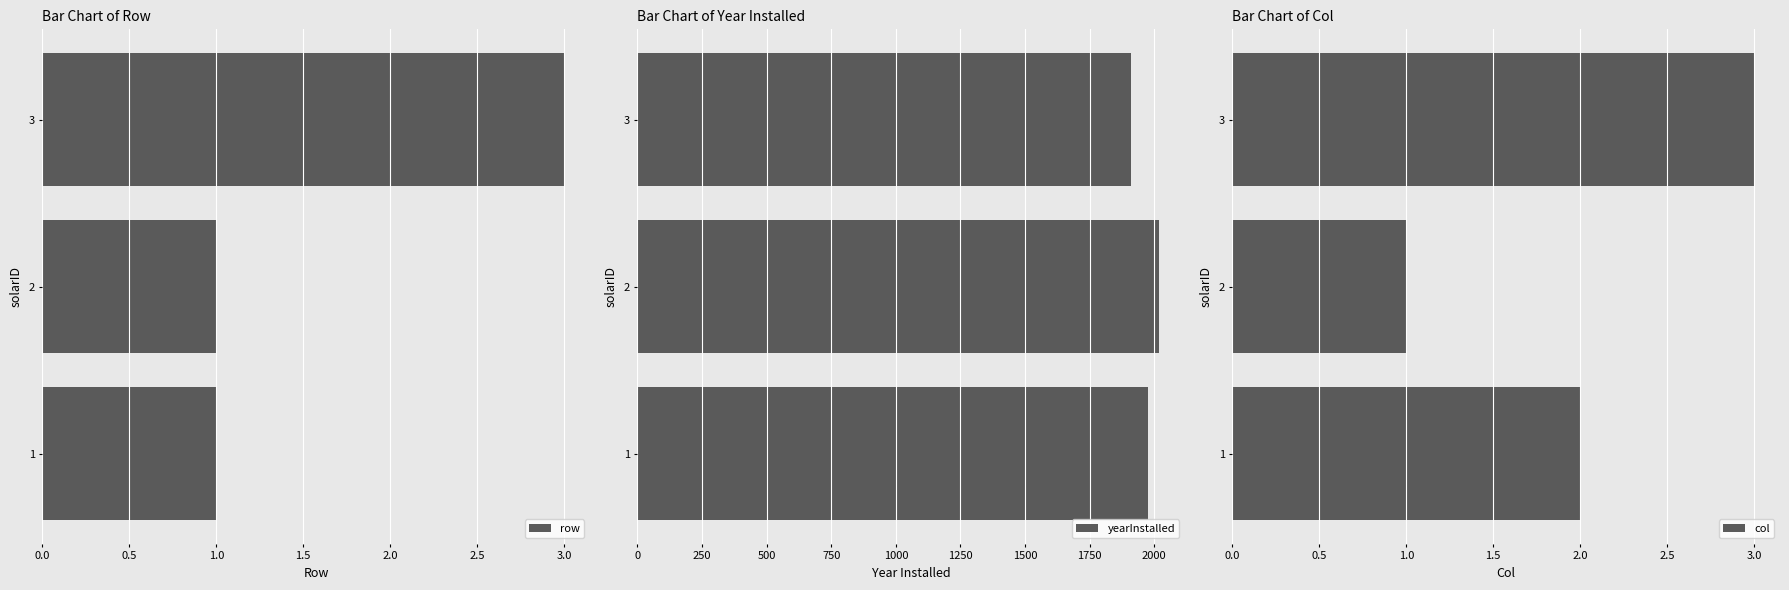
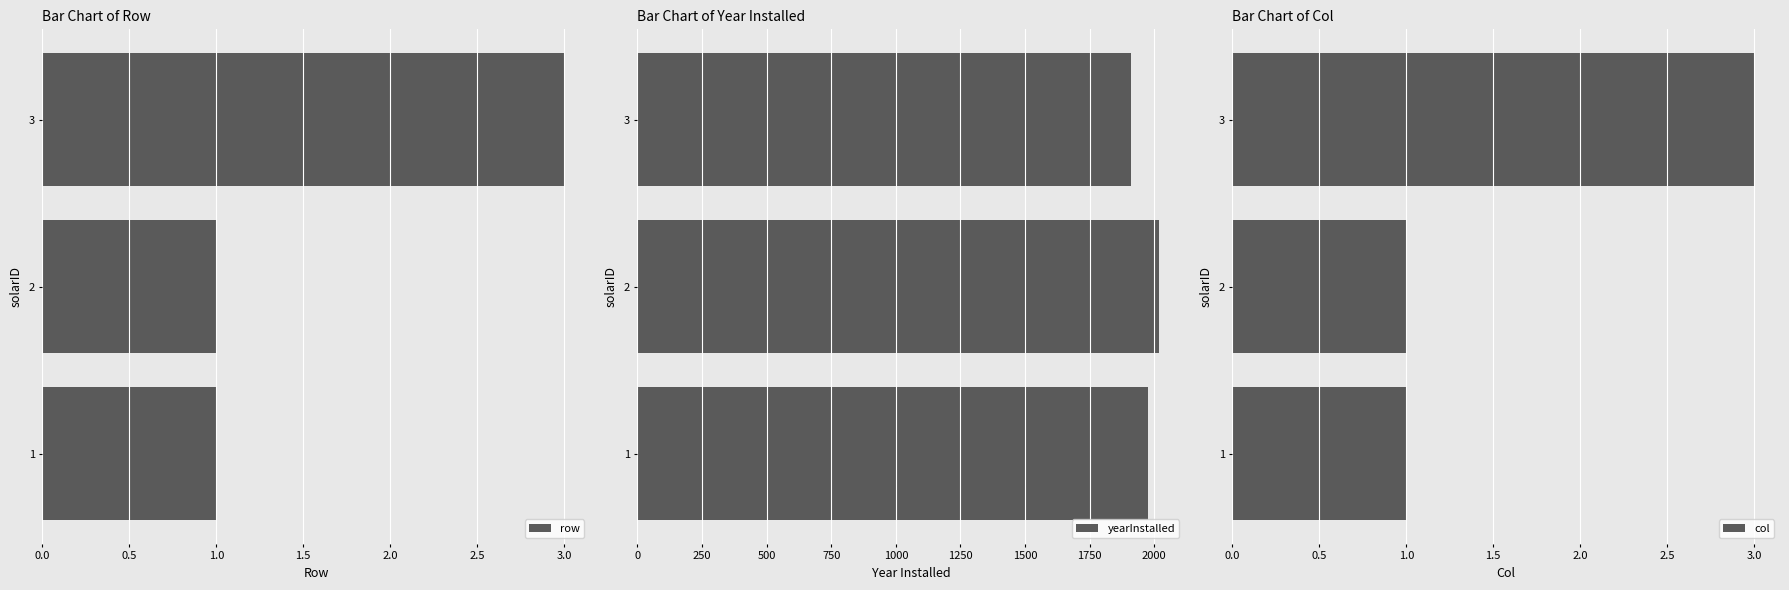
Bar Chart of Col, 1: 2 -> 1
